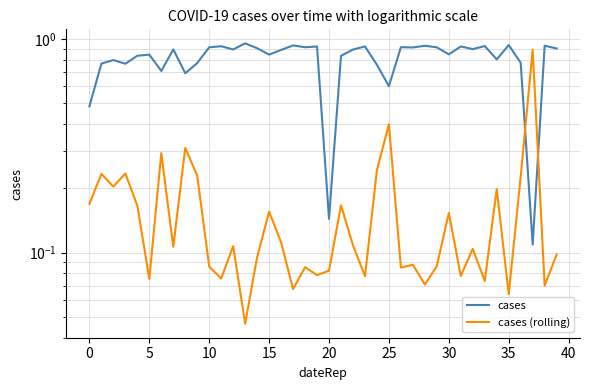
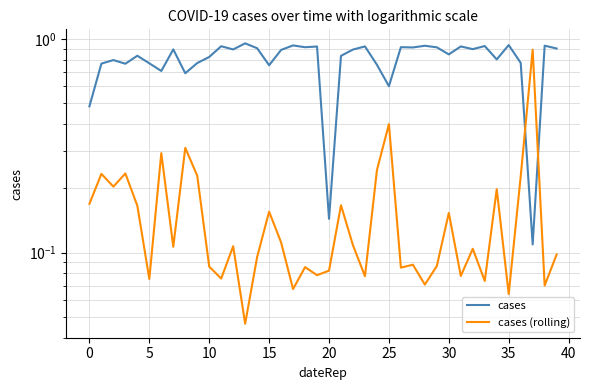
cases, 5: 0.84 -> 0.77
cases, 10: 0.91 -> 0.82
cases, 15: 0.84 -> 0.75
